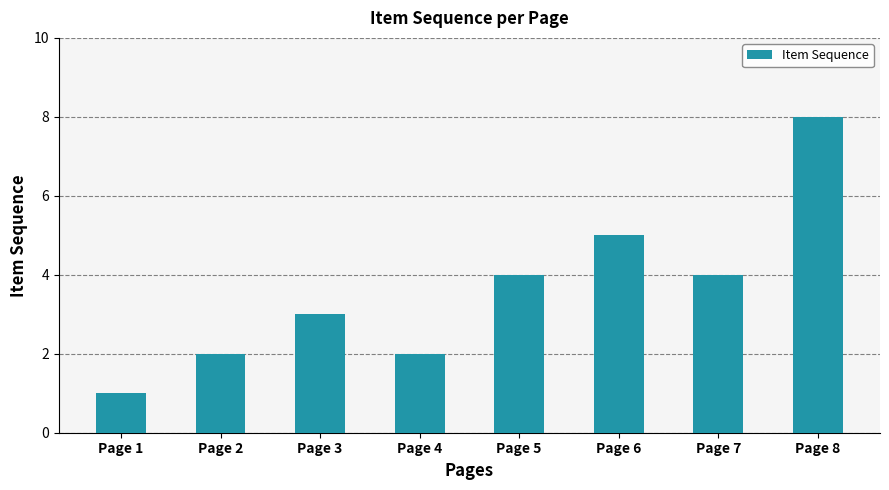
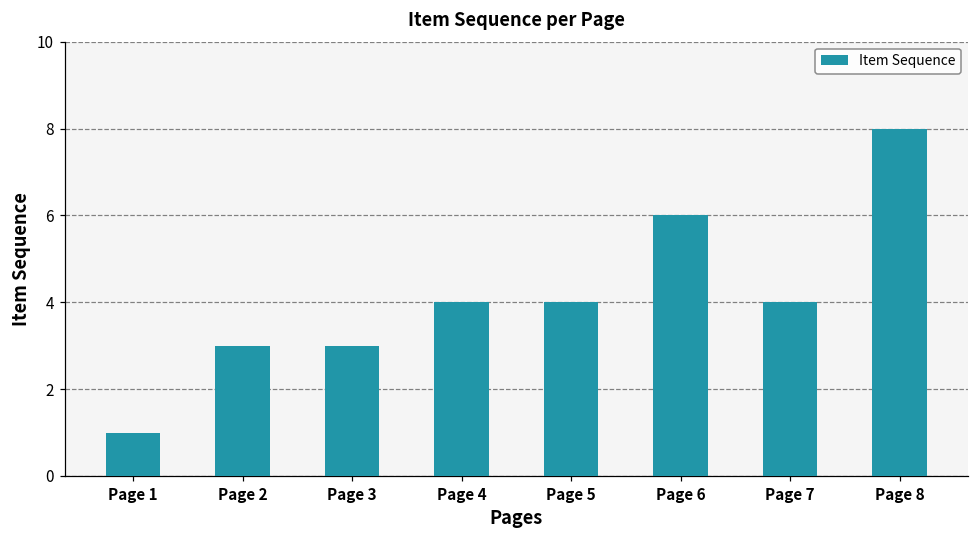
Page 2: 2 -> 3
Page 4: 2 -> 4
Page 6: 5 -> 6
